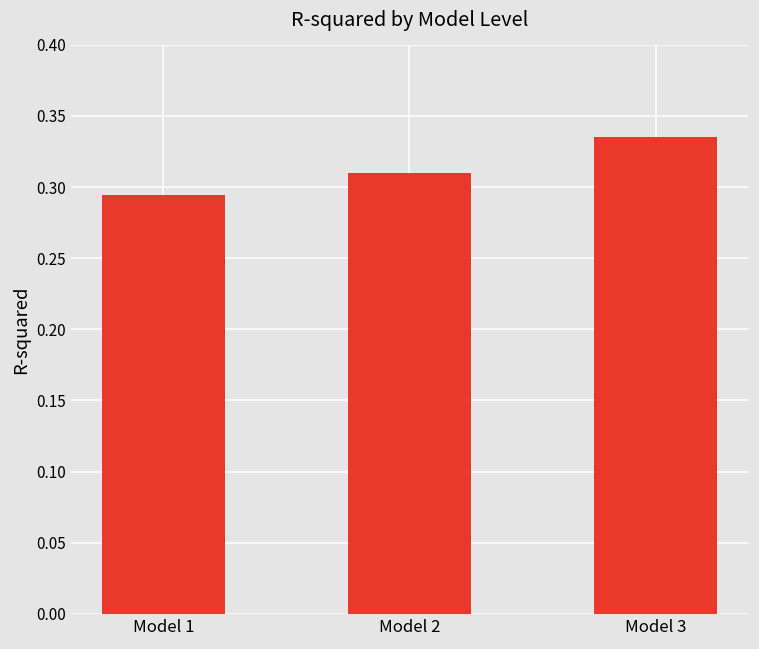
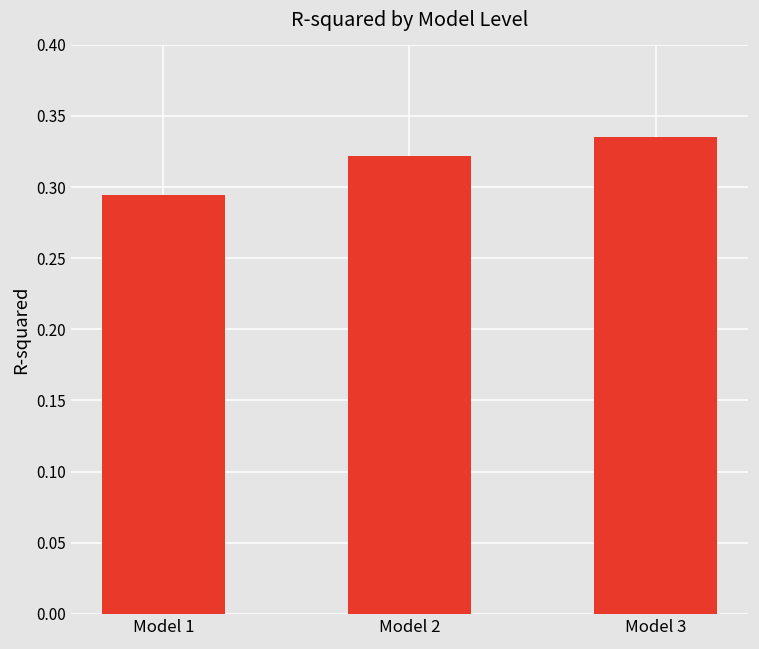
Model 2: 0.310 -> 0.322
